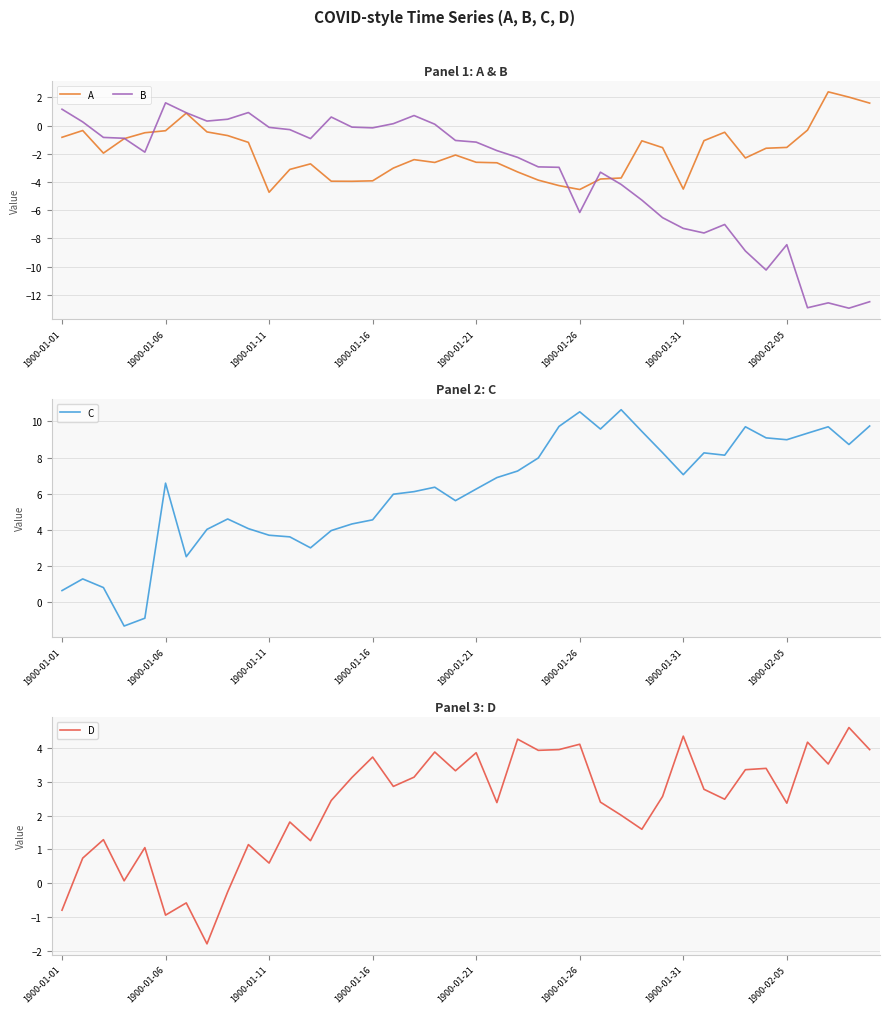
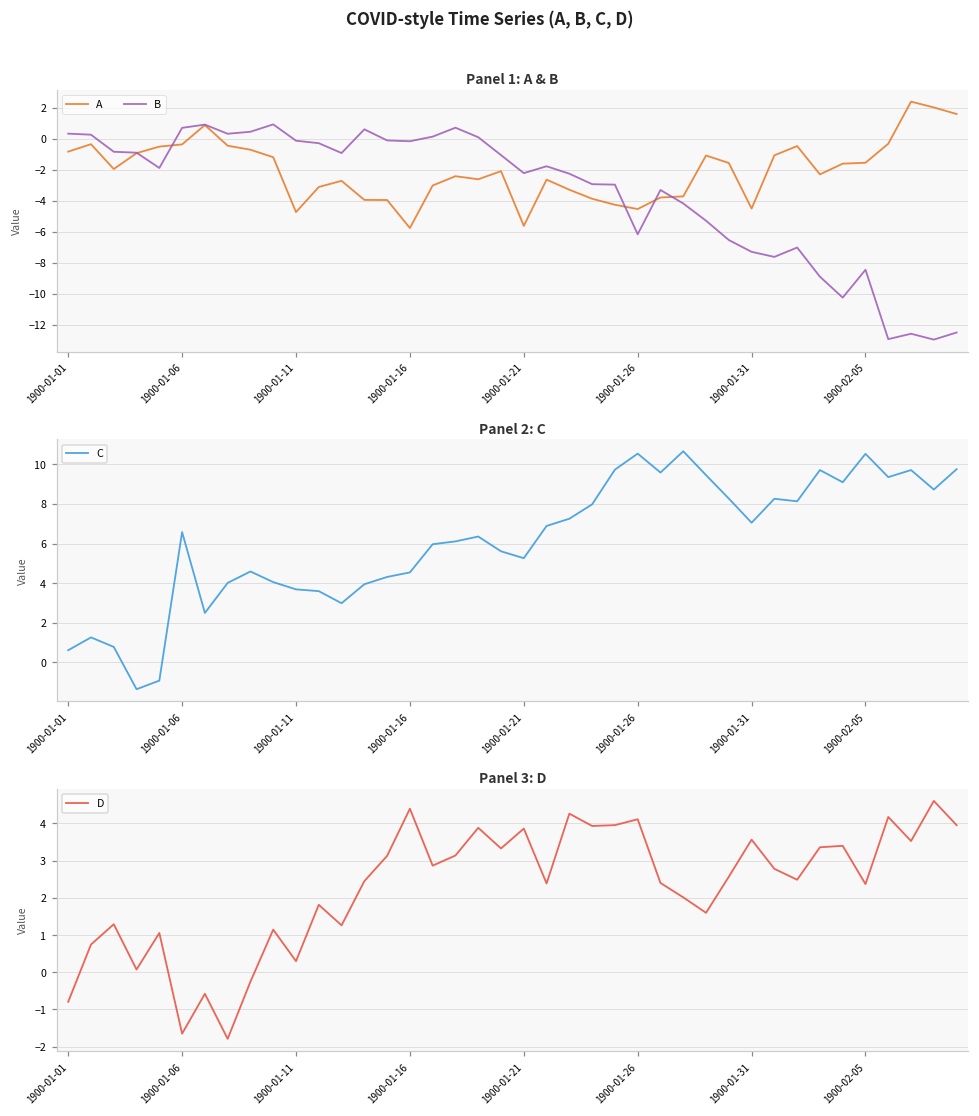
Panel 1: A & B, B, 1900-01-01: 1.2 -> 0.3
Panel 1: A & B, B, 1900-01-06: 1.6 -> 0.7
Panel 1: A & B, A, 1900-01-16: -3.9 -> -5.8
Panel 1: A & B, A, 1900-01-21: -2.6 -> -5.6
Panel 1: A & B, B, 1900-01-21: -1.2 -> -2.2
Panel 2: C, 1900-01-21: 6.3 -> 5.3
Panel 2: C, 1900-02-05: 9.0 -> 10.5
Panel 3: D, 1900-01-06: -0.9 -> -1.7
Panel 3: D, 1900-01-11: 0.6 -> 0.3
Panel 3: D, 1900-01-16: 3.7 -> 4.4
Panel 3: D, 1900-01-31: 4.4 -> 3.6
